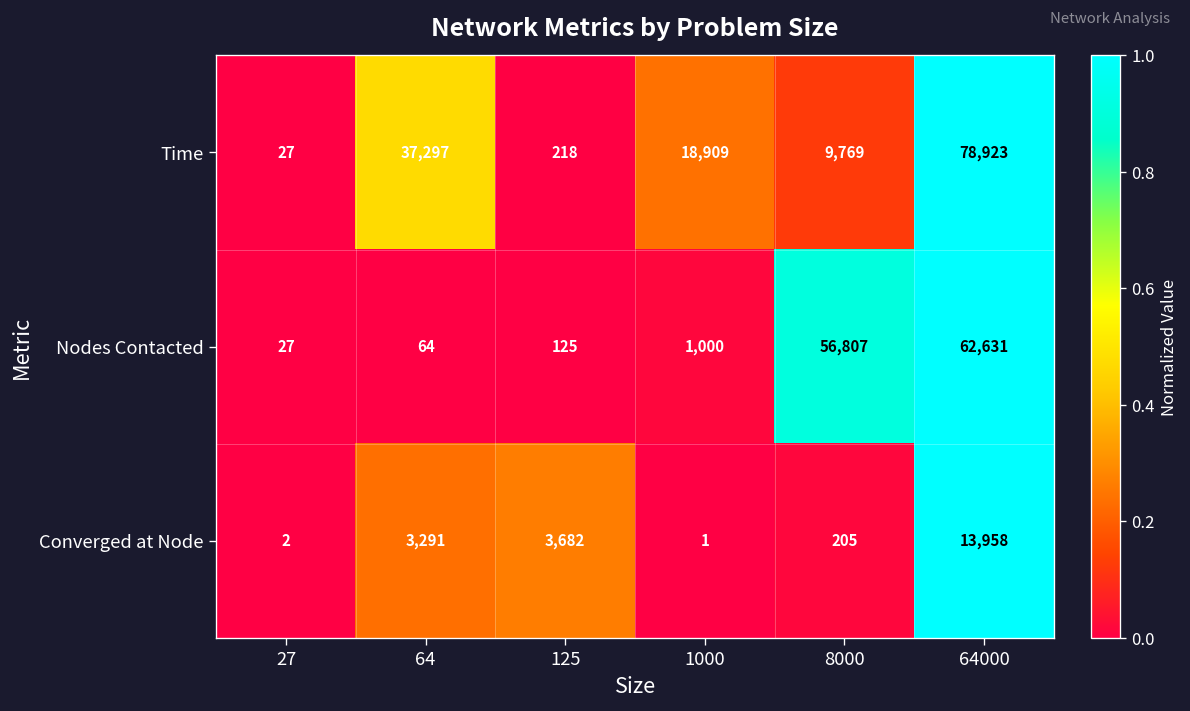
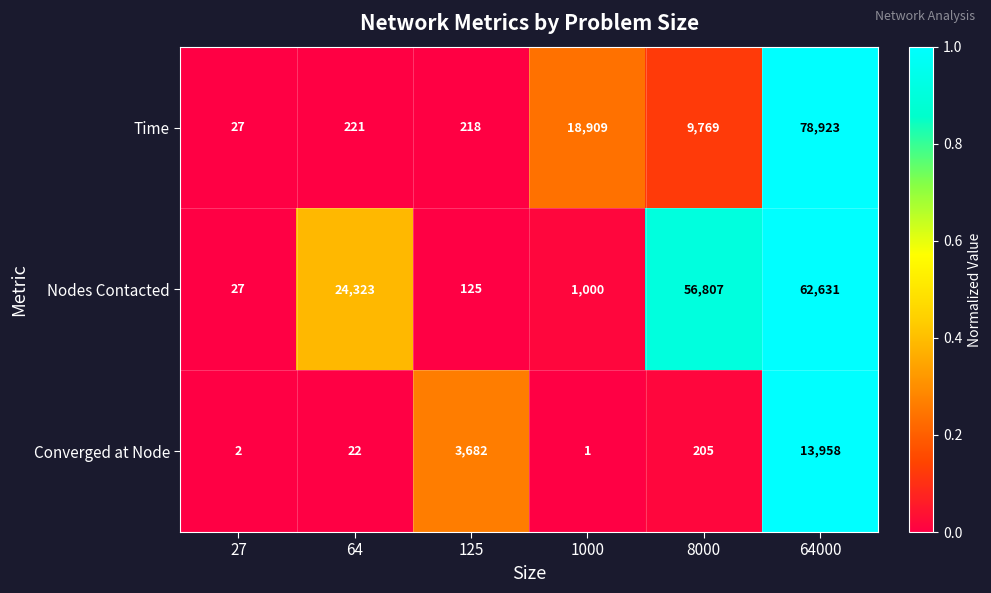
Time, 64: 37,297 -> 221
Nodes Contacted, 64: 64 -> 24,323
Converged at Node, 64: 3,291 -> 22
